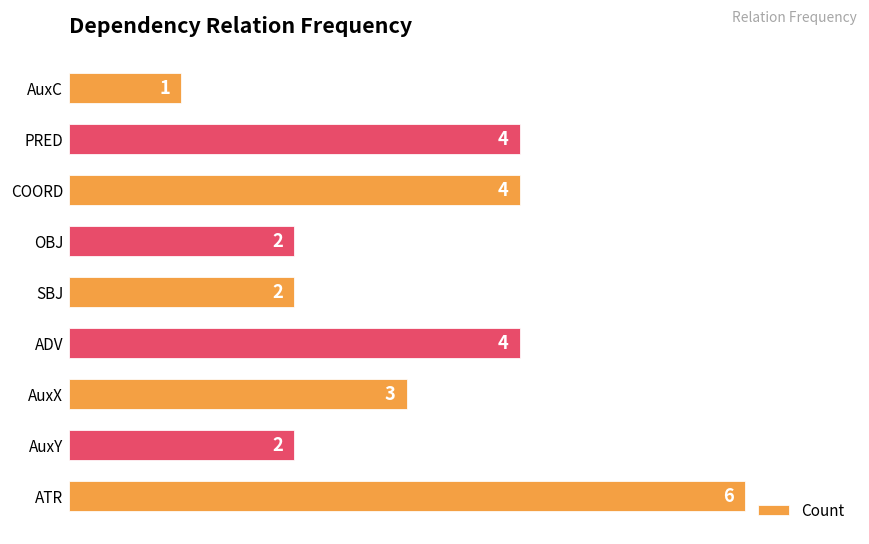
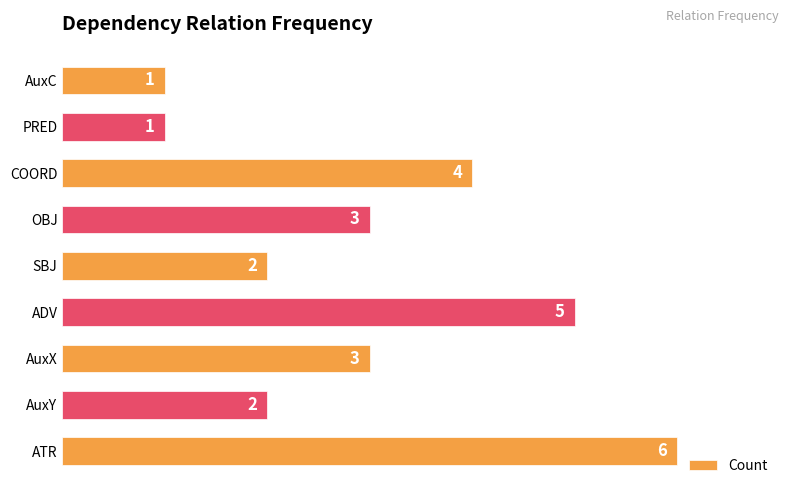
PRED: 4 -> 1
OBJ: 2 -> 3
ADV: 4 -> 5
